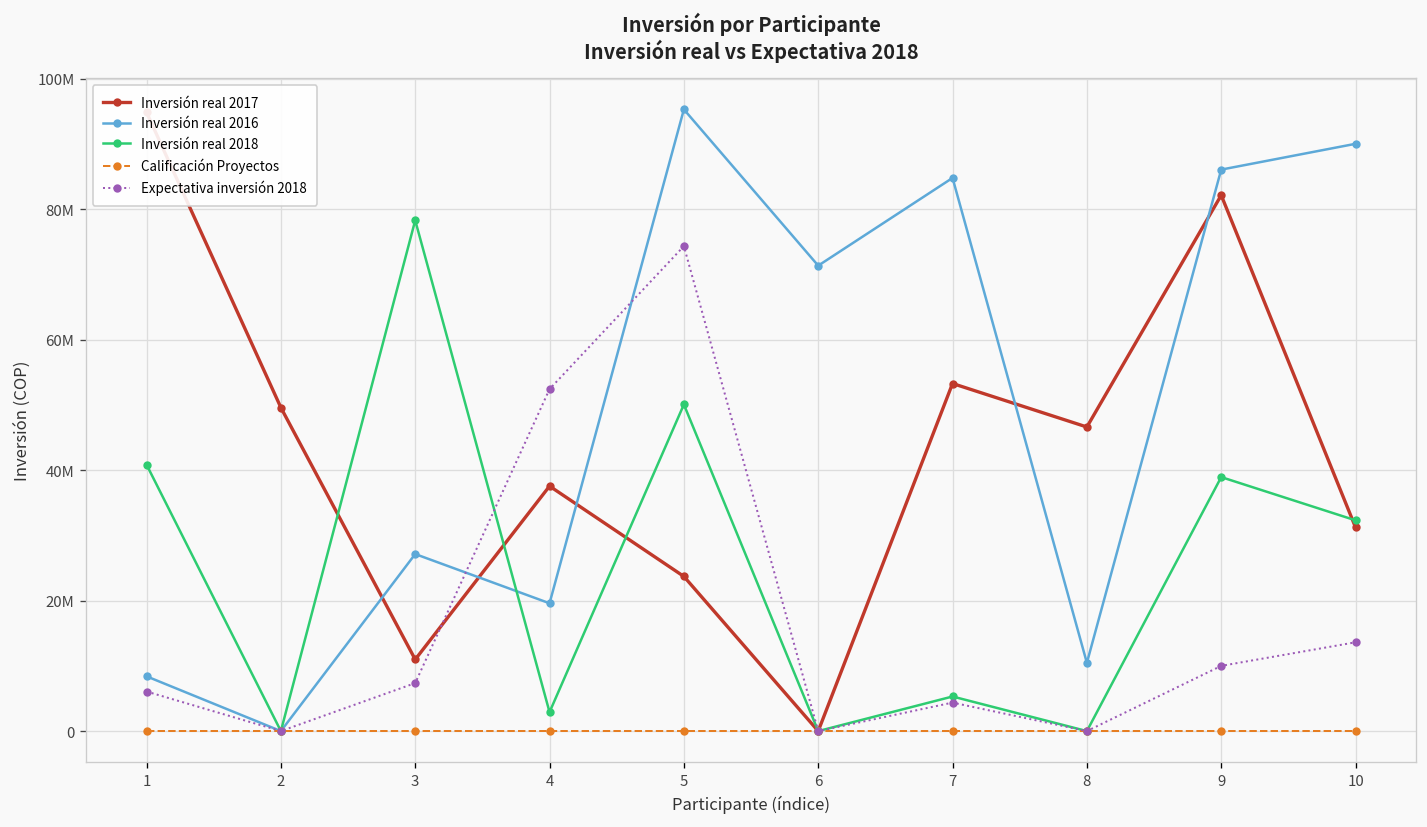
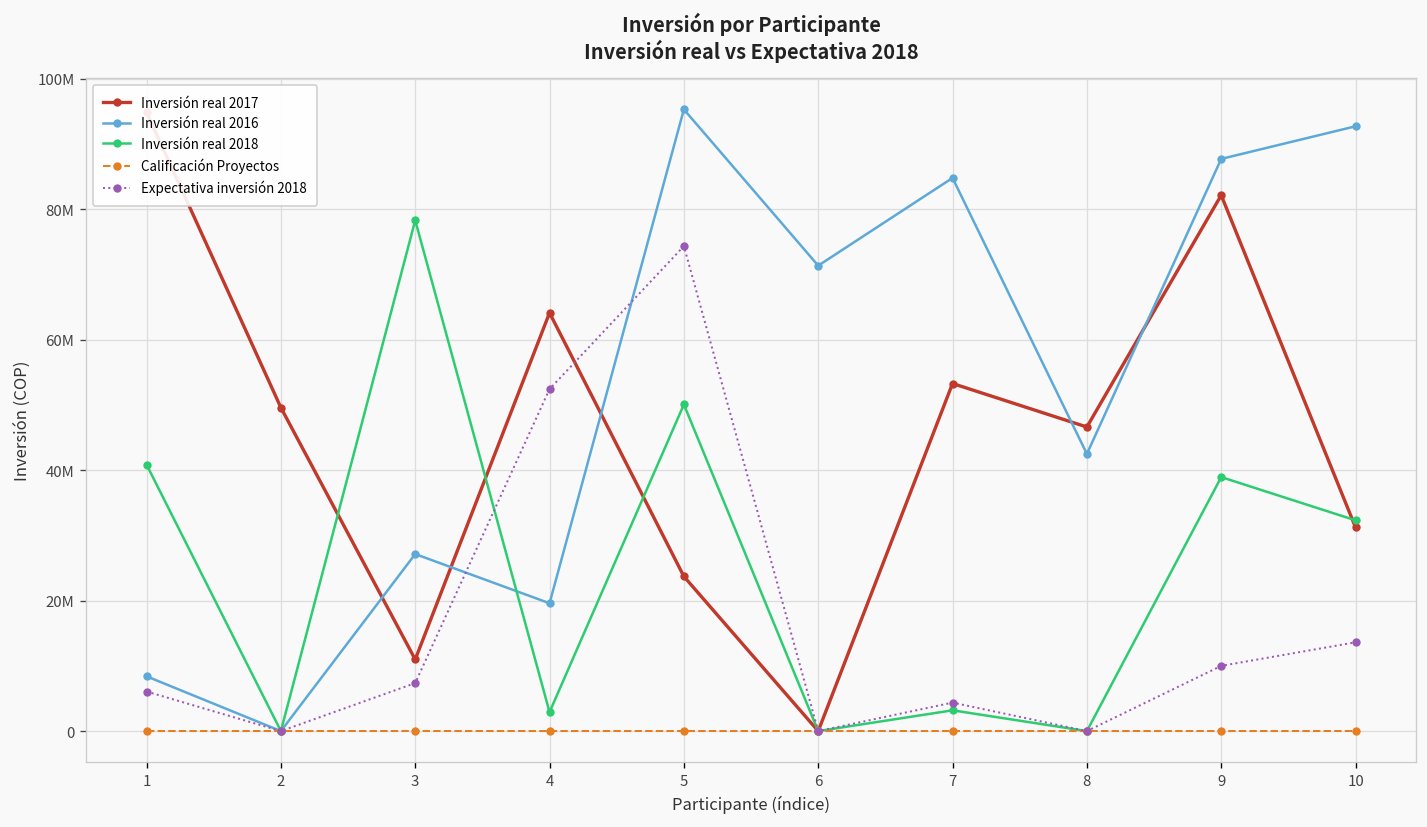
Inversión real 2017, 4: 38000000 -> 64000000
Inversión real 2018, 7: 5000000 -> 3000000
Inversión real 2016, 8: 10000000 -> 42000000
Inversión real 2016, 9: 86000000 -> 88000000
Inversión real 2016, 10: 90000000 -> 93000000
